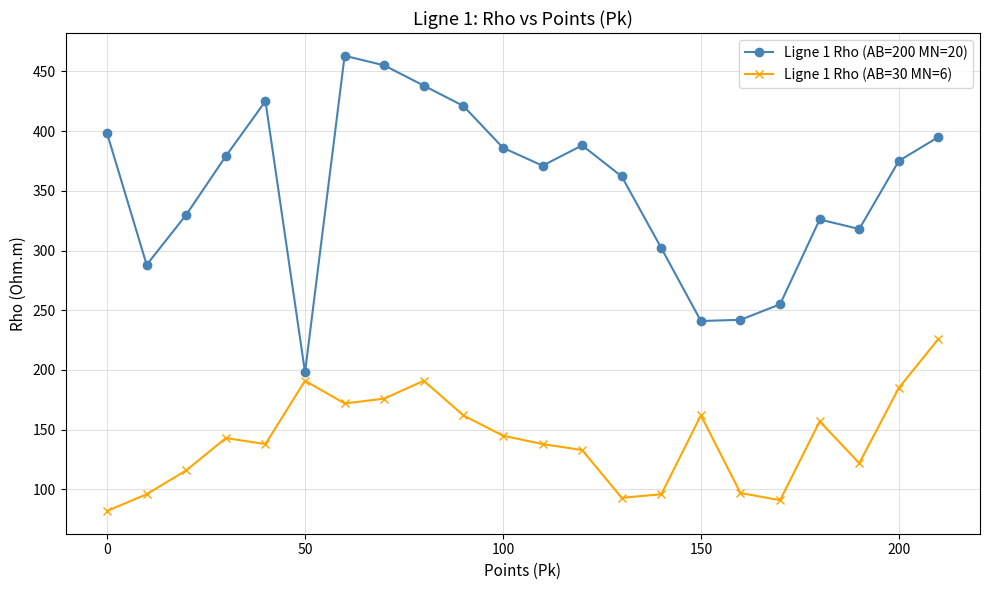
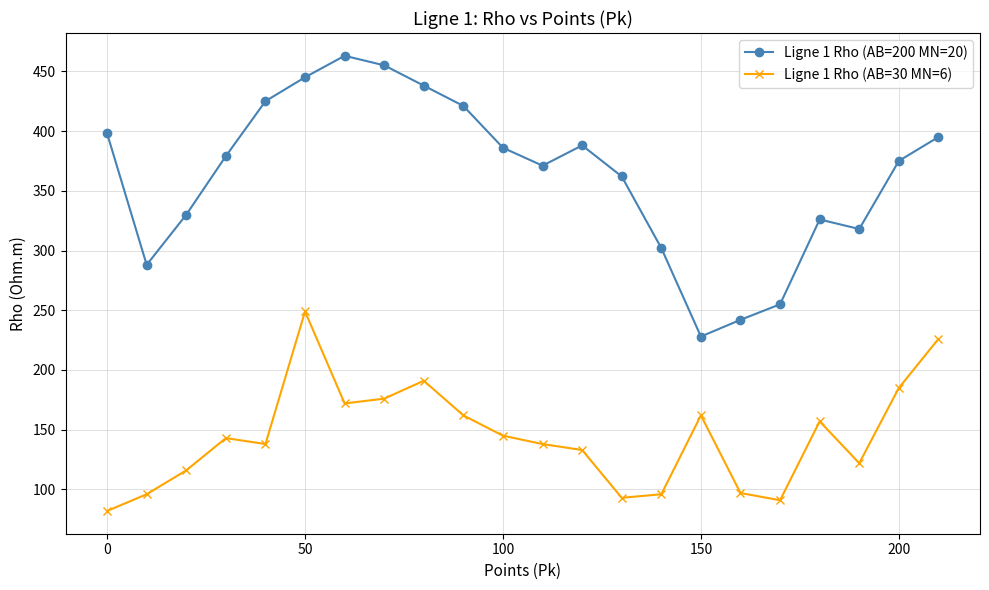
Ligne 1 Rho (AB=200 MN=20), 50: 198 -> 445
Ligne 1 Rho (AB=30 MN=6), 50: 191 -> 249
Ligne 1 Rho (AB=200 MN=20), 150: 241 -> 228
